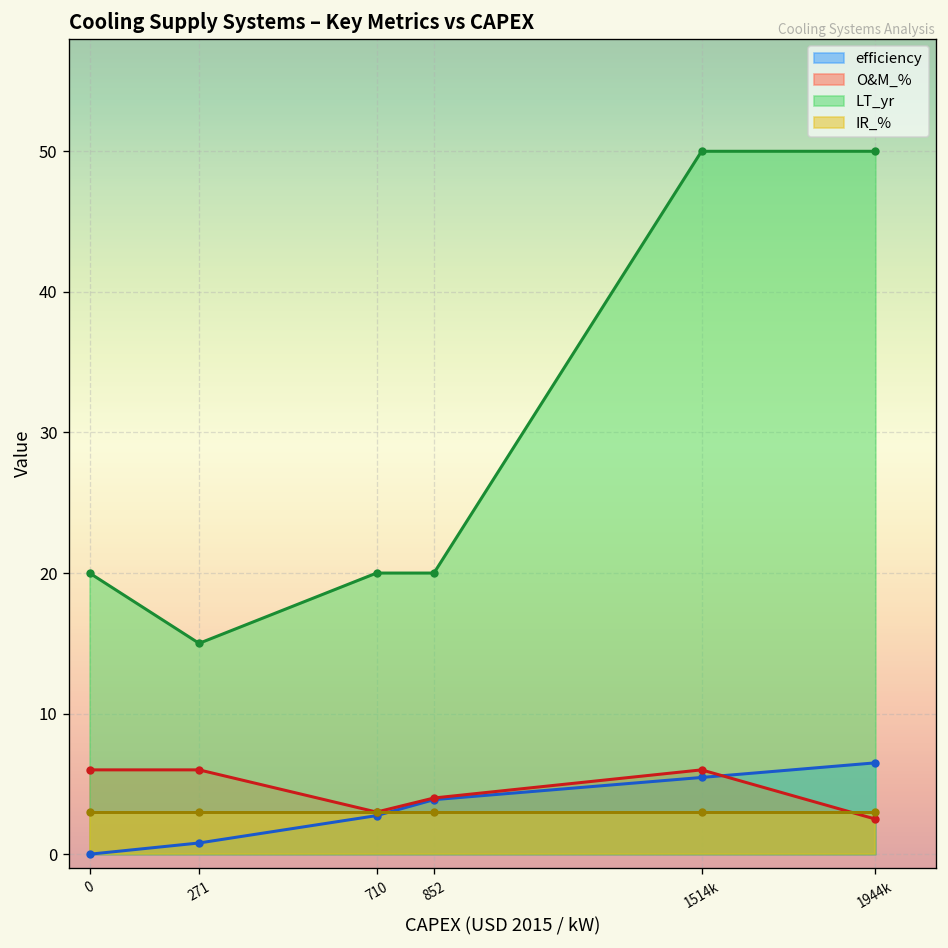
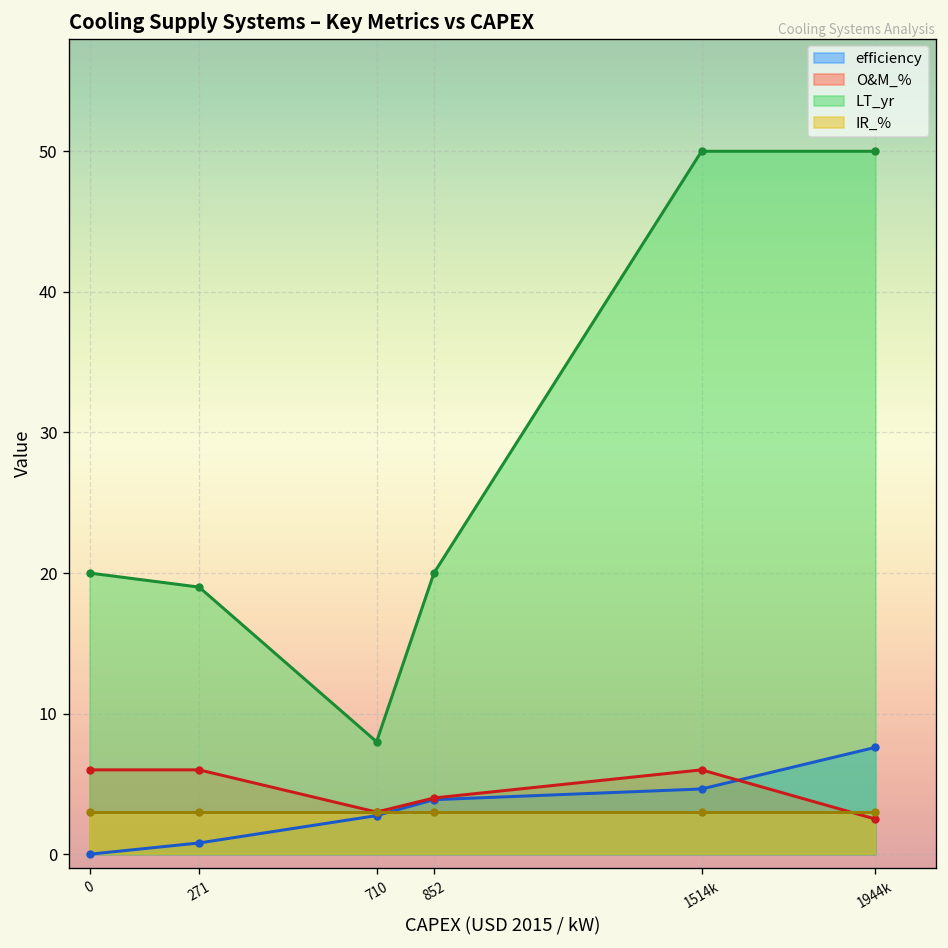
LT_yr, 271: 15 -> 19
LT_yr, 710: 20 -> 8
efficiency, 1514k: 5.5 -> 4.6
efficiency, 1944k: 6.5 -> 7.6
